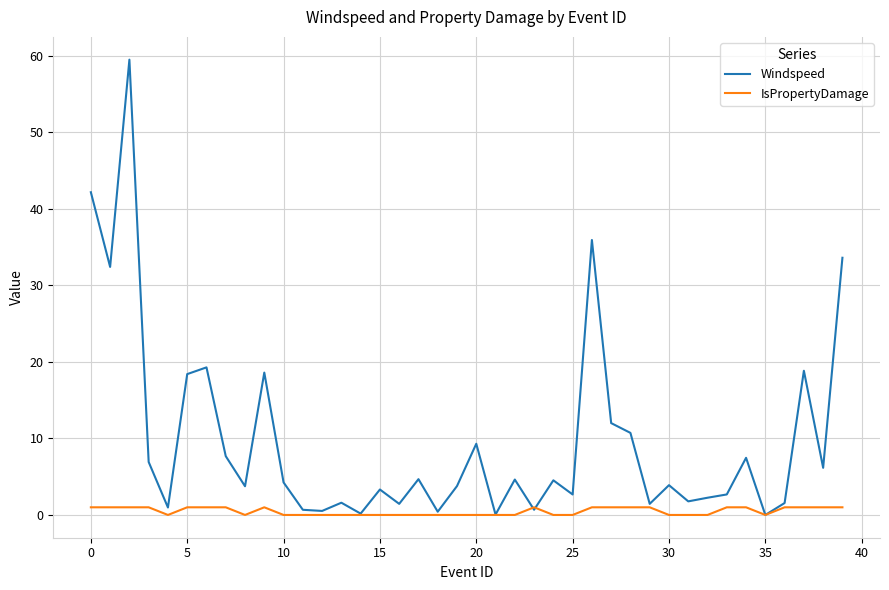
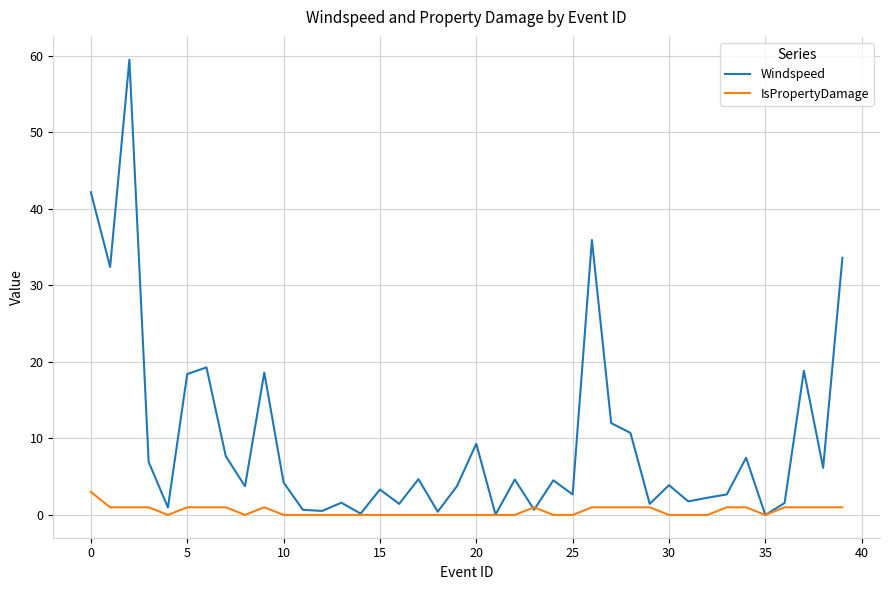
IsPropertyDamage, 0: 1 -> 3
